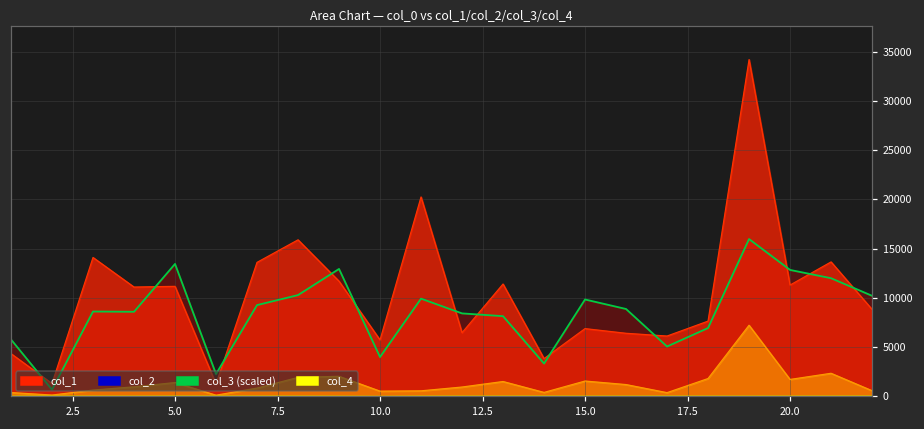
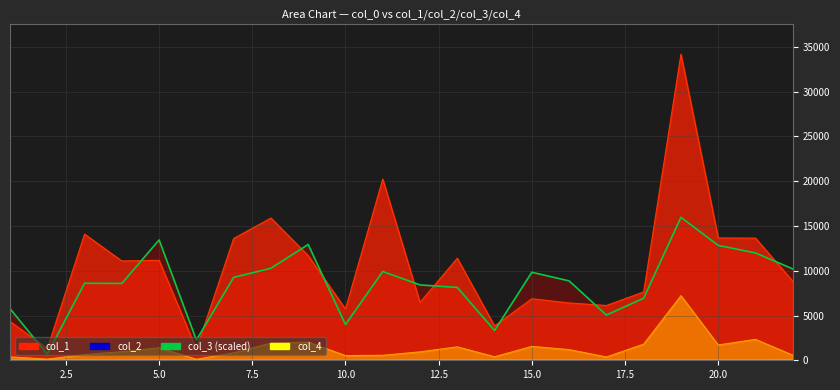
col_1, 20.0: 11000 -> 14000
